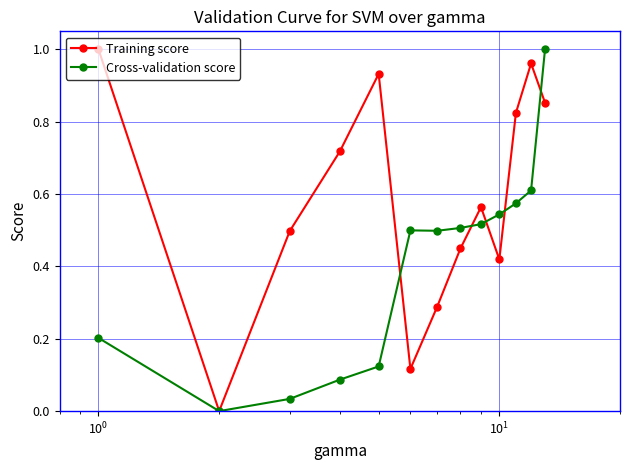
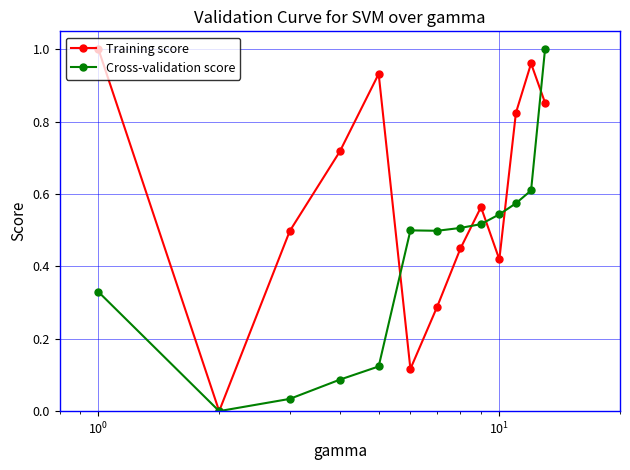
Cross-validation score, 10^0: 0.20 -> 0.33
